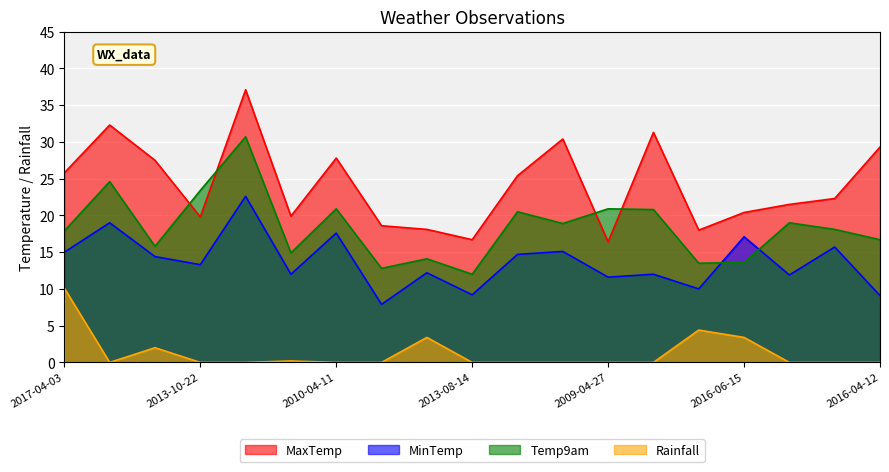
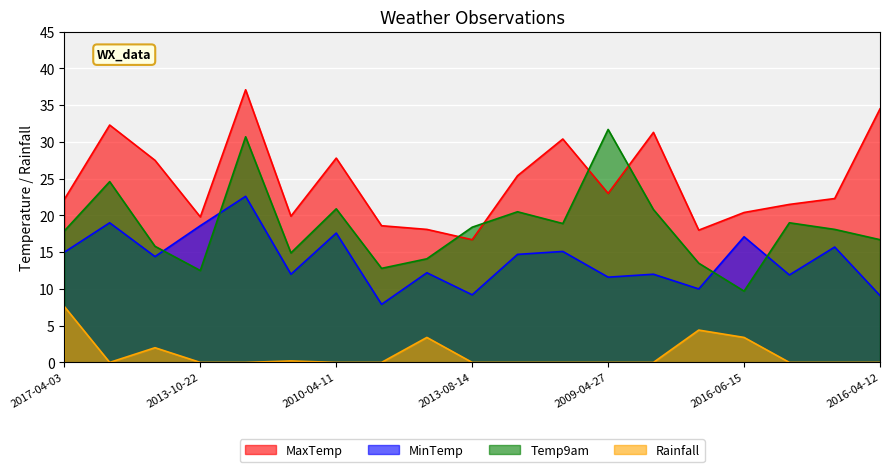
MaxTemp, 2017-04-03: 26 -> 22
Rainfall, 2017-04-03: 10 -> 8
MinTemp, 2013-10-22: 13 -> 19
Temp9am, 2013-10-22: 23 -> 13
Temp9am, 2013-08-14: 12 -> 18
MaxTemp, 2009-04-27: 16 -> 23
Temp9am, 2009-04-27: 21 -> 32
Temp9am, 2016-06-15: 14 -> 10
MaxTemp, 2016-04-12: 29 -> 35
